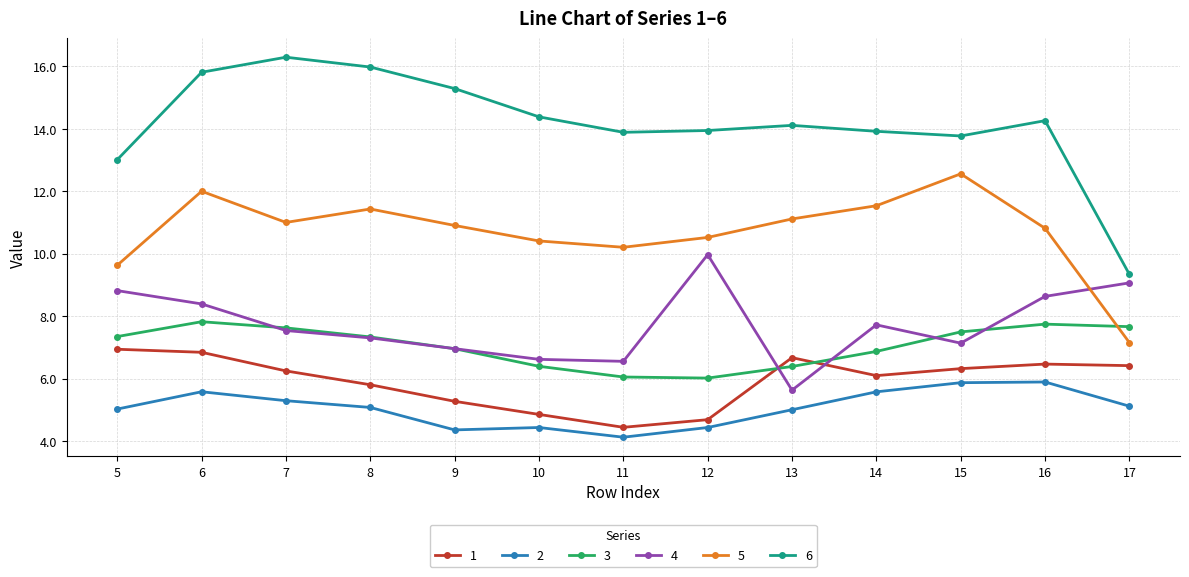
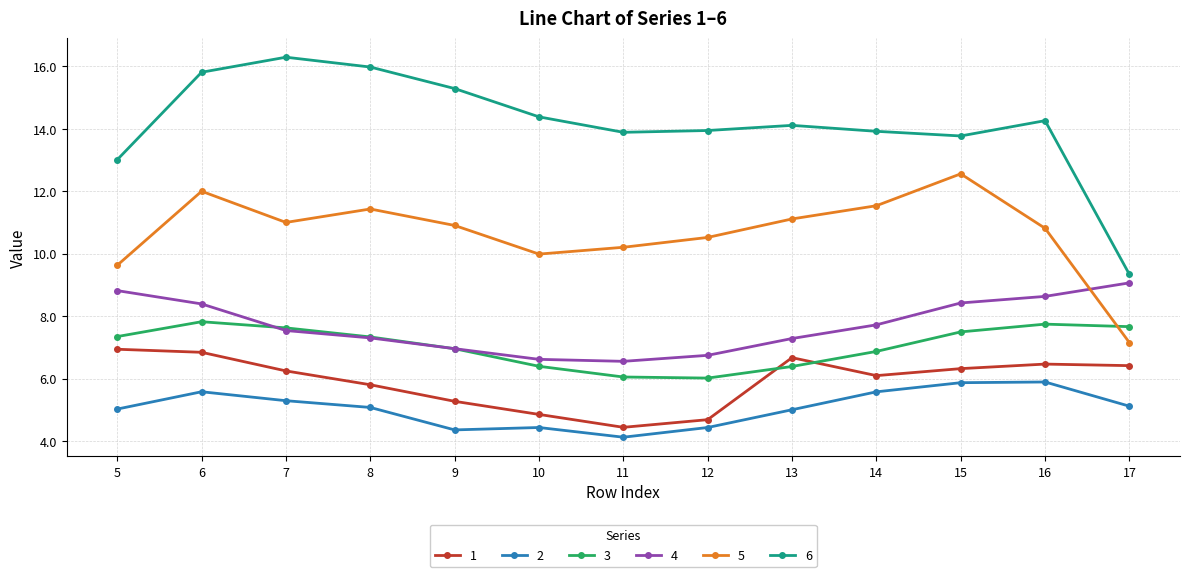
5, 10: 10.4 -> 10.0
4, 12: 10.0 -> 6.7
4, 13: 5.6 -> 7.3
4, 15: 7.1 -> 8.4
